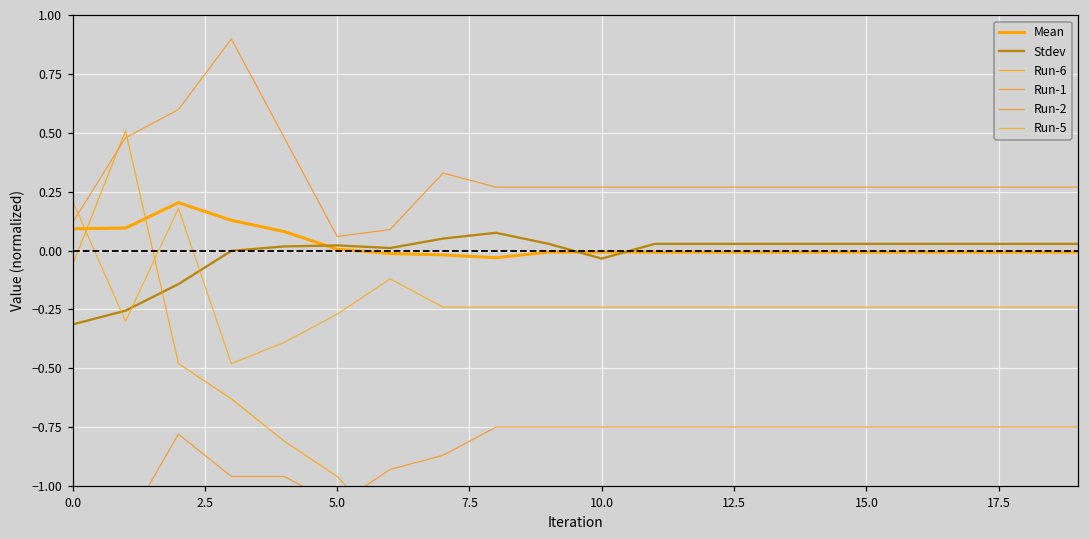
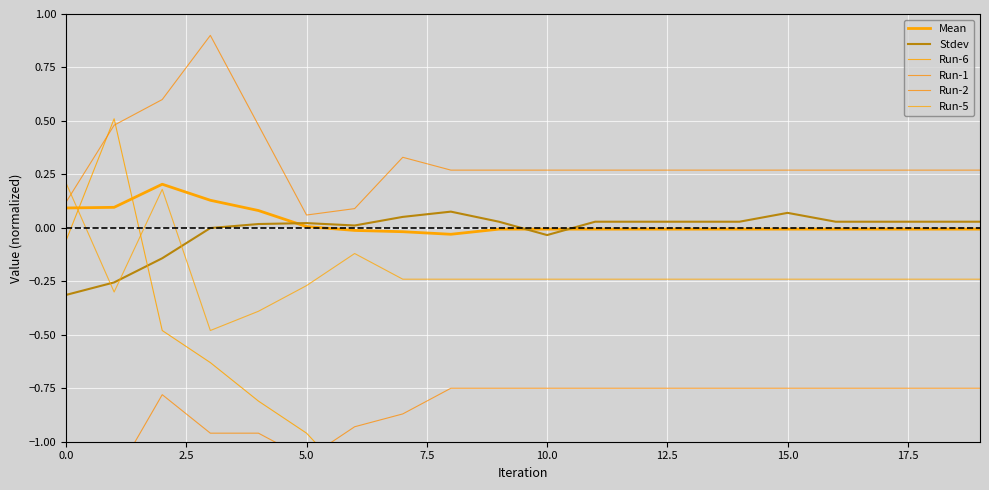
Stdev, 15.0: 0.03 -> 0.07
